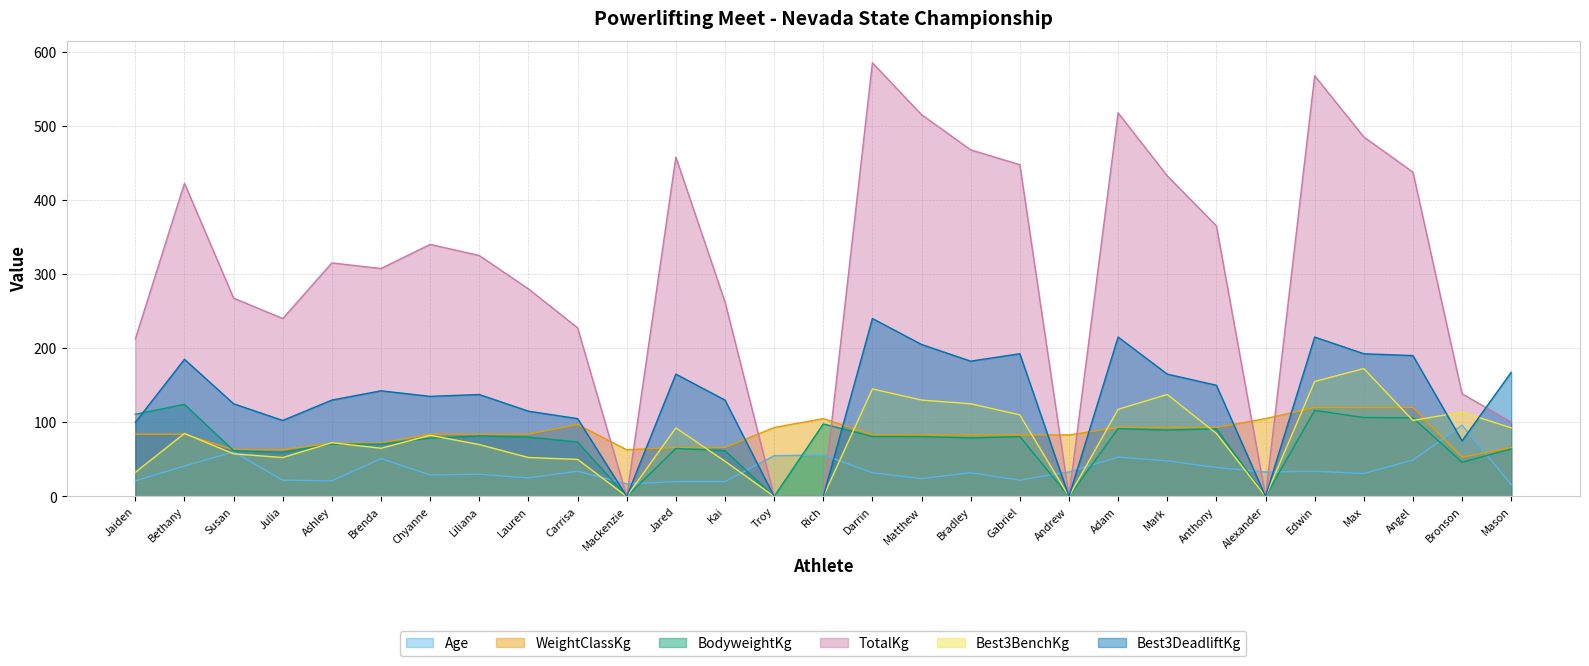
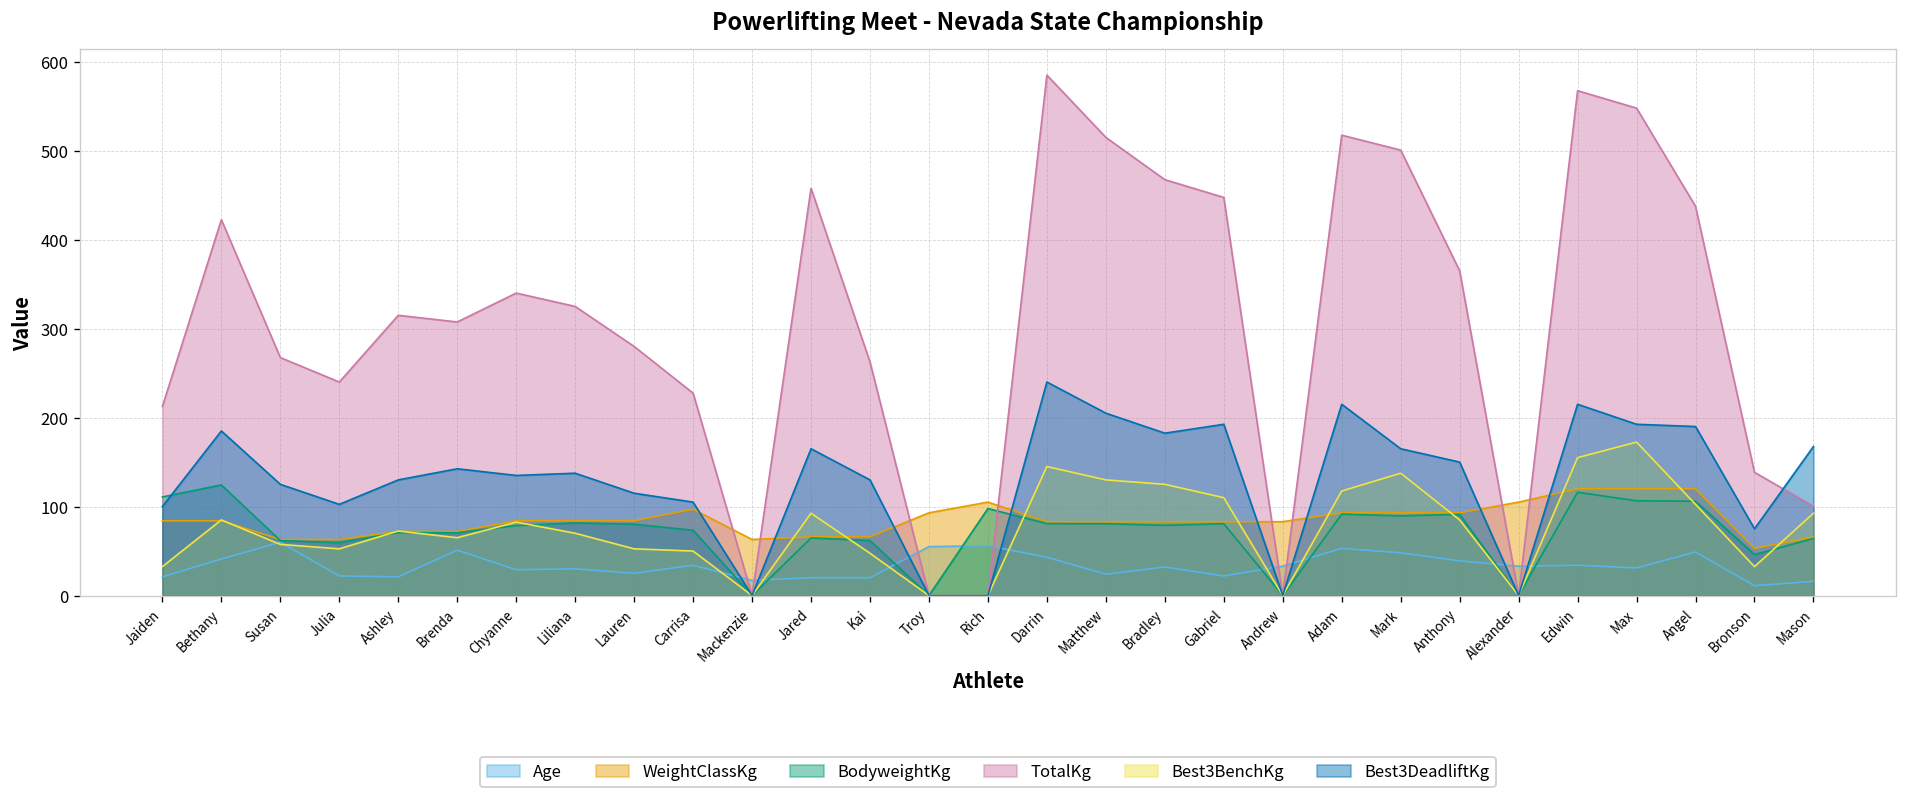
Age, Darrin: 30 -> 40
TotalKg, Mark: 430 -> 500
TotalKg, Max: 490 -> 550
Age, Bronson: 100 -> 10
Best3BenchKg, Bronson: 110 -> 30
